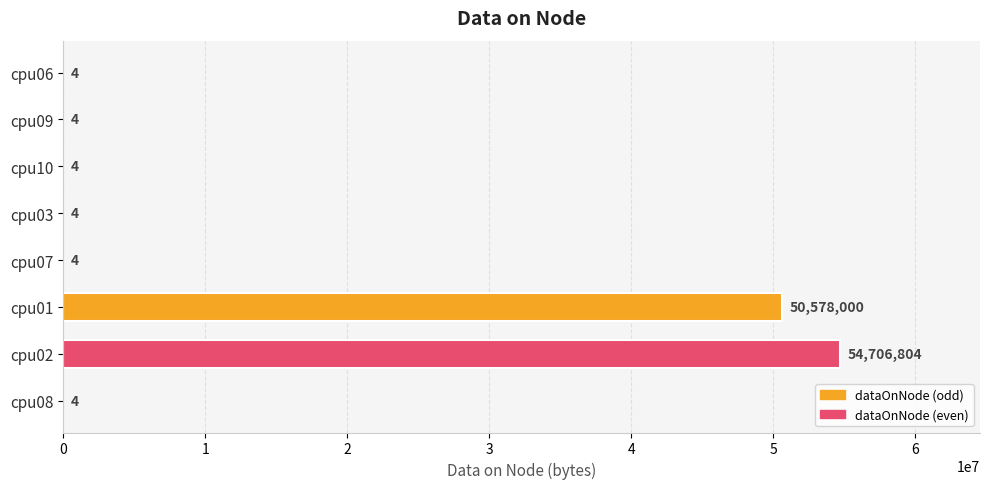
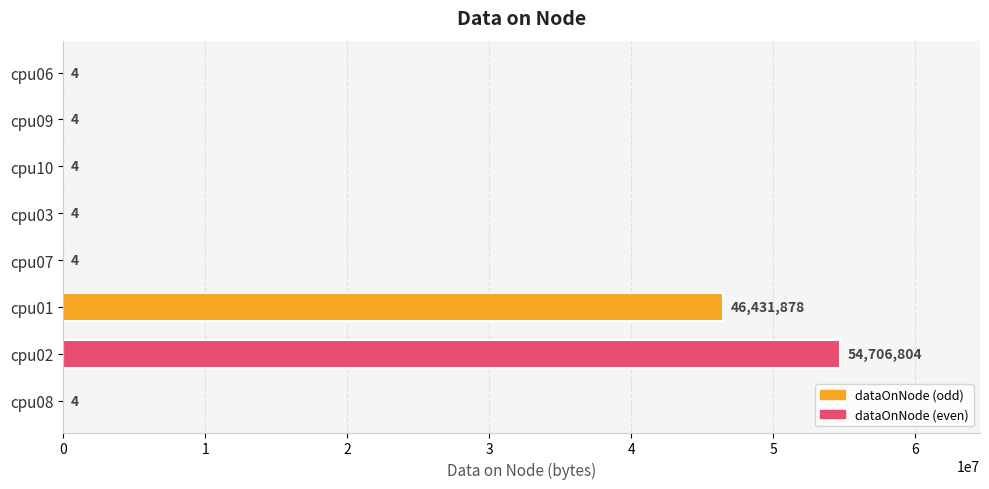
cpu01: 50,578,000 -> 46,431,878
